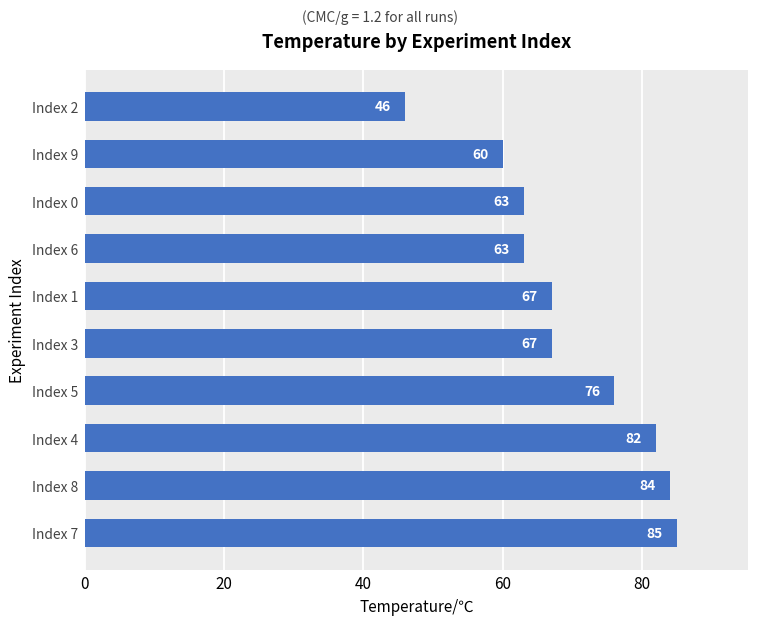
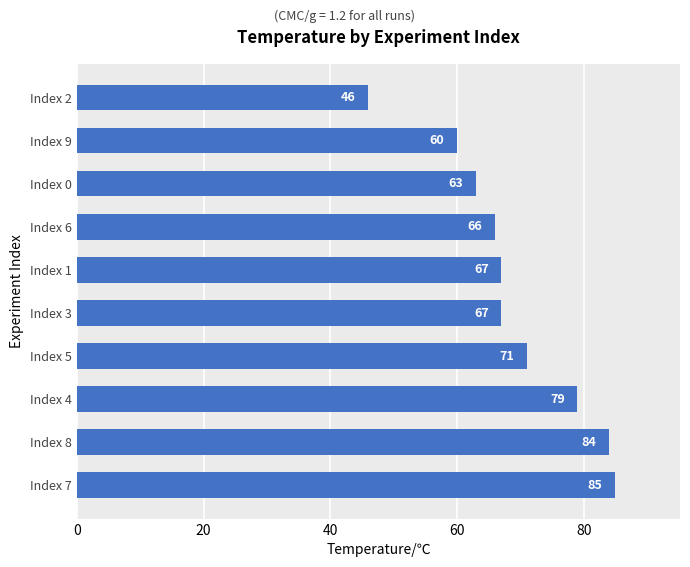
Index 6: 63 -> 66
Index 5: 76 -> 71
Index 4: 82 -> 79
